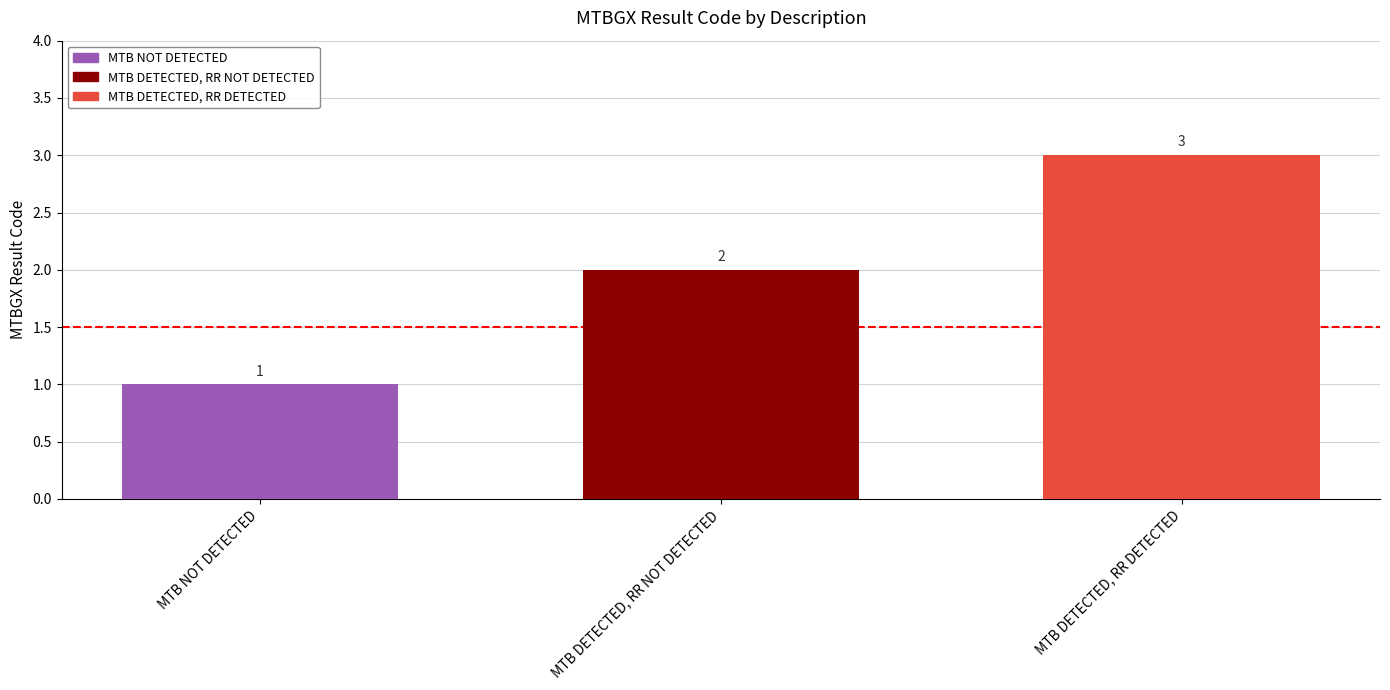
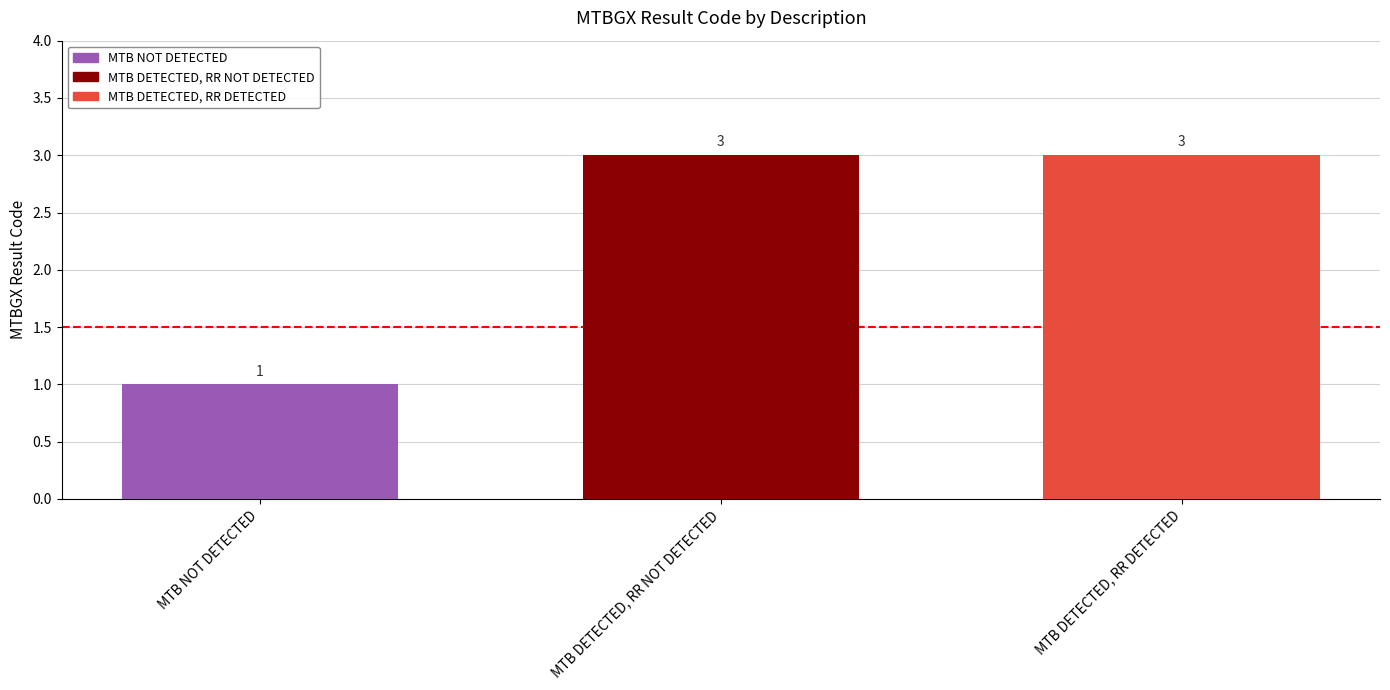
MTB DETECTED, RR NOT DETECTED, MTB DETECTED, RR NOT DETECTED: 2 -> 3
